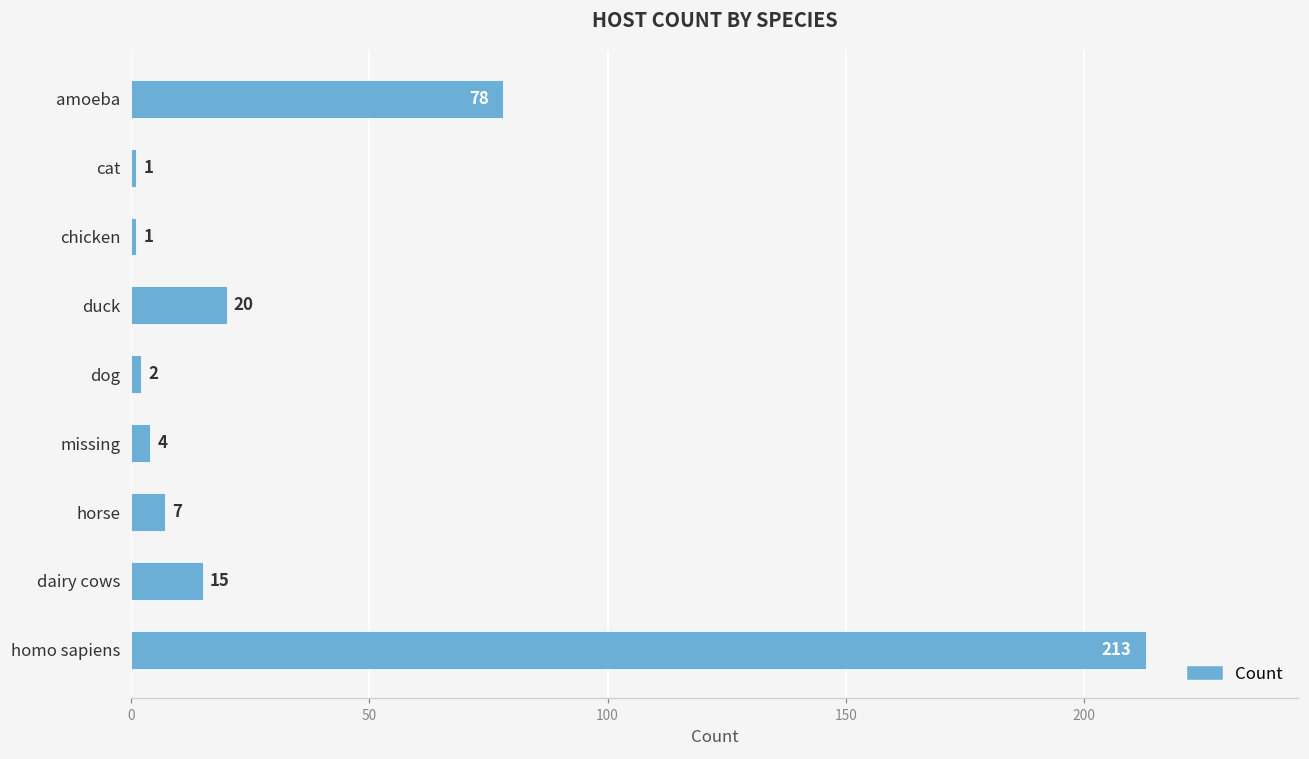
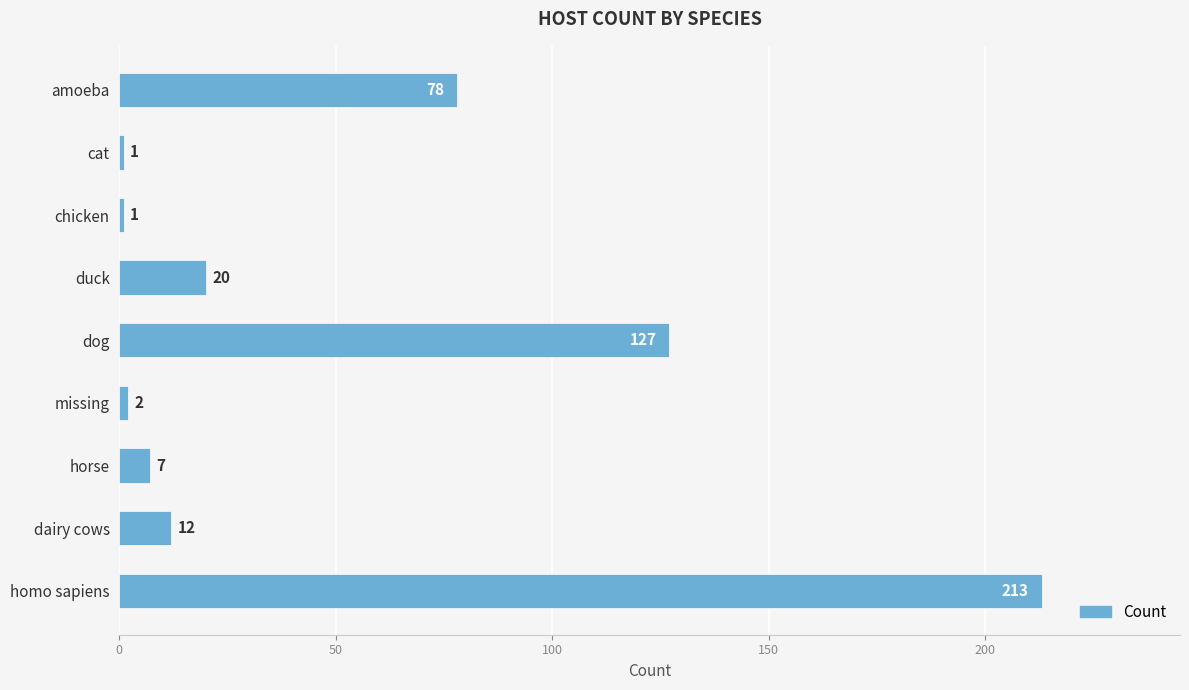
dog: 2 -> 127
missing: 4 -> 2
dairy cows: 15 -> 12
